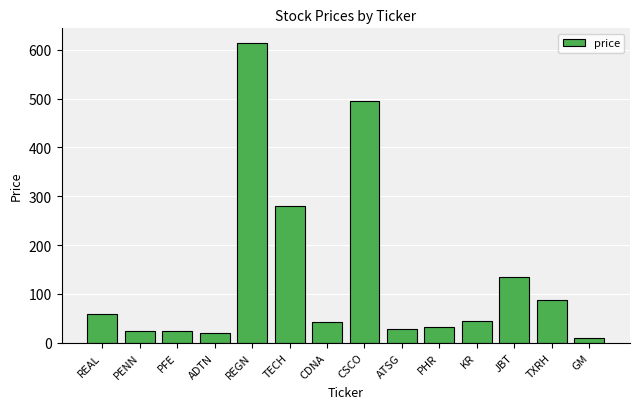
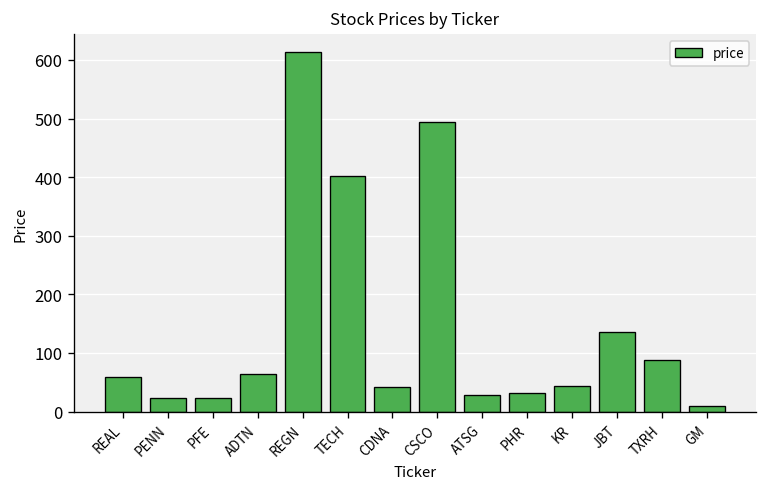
ADTN: 20 -> 60
TECH: 280 -> 400
